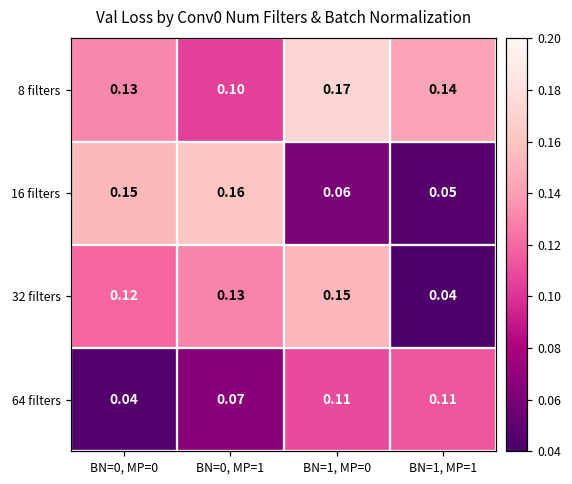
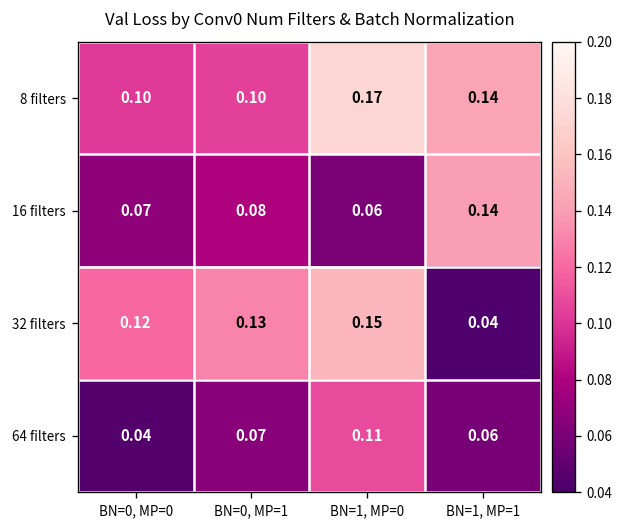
8 filters, BN=0, MP=0: 0.13 -> 0.10
16 filters, BN=0, MP=0: 0.15 -> 0.07
16 filters, BN=0, MP=1: 0.16 -> 0.08
16 filters, BN=1, MP=1: 0.05 -> 0.14
64 filters, BN=1, MP=1: 0.11 -> 0.06
